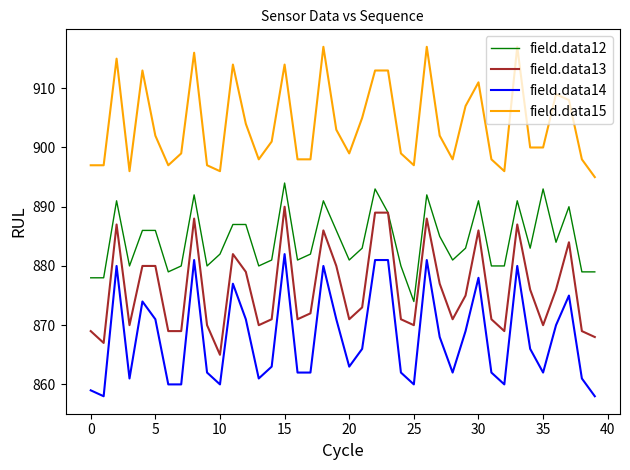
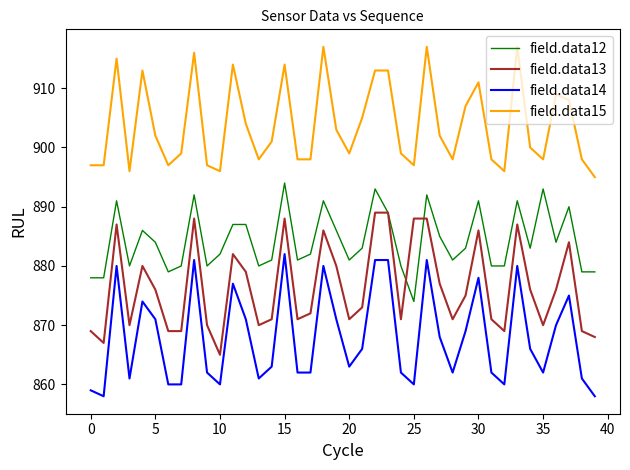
field.data12, 5: 886 -> 884
field.data13, 5: 880 -> 876
field.data13, 15: 890 -> 888
field.data13, 25: 870 -> 888
field.data15, 35: 900 -> 898
